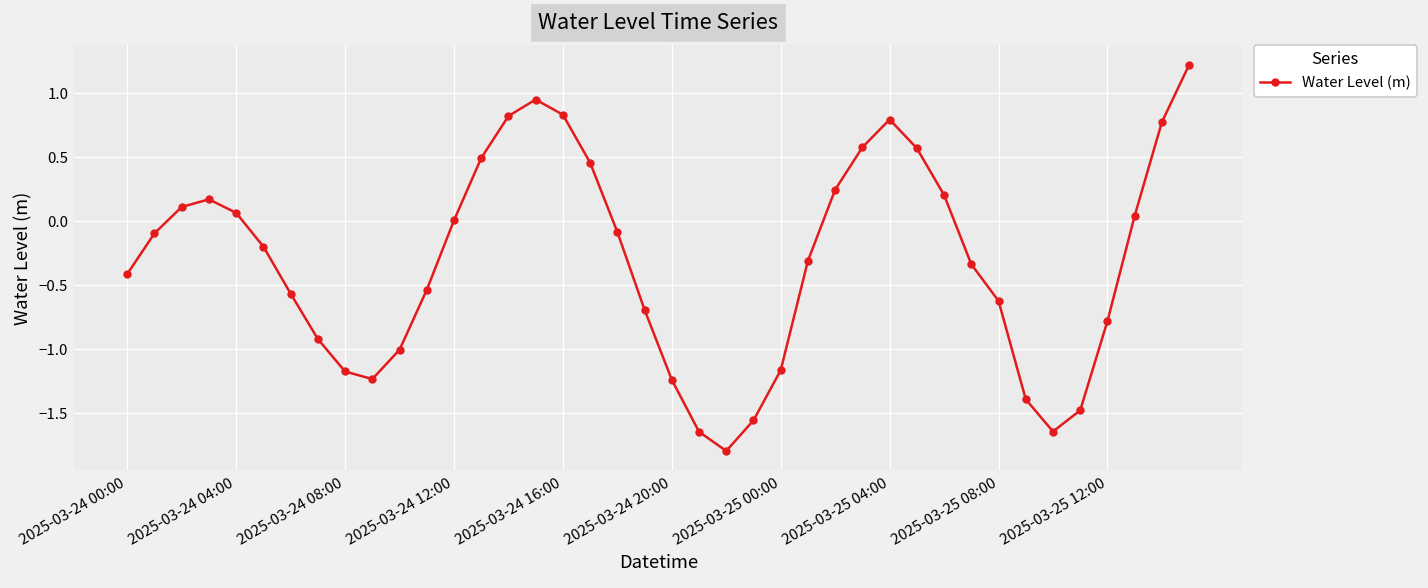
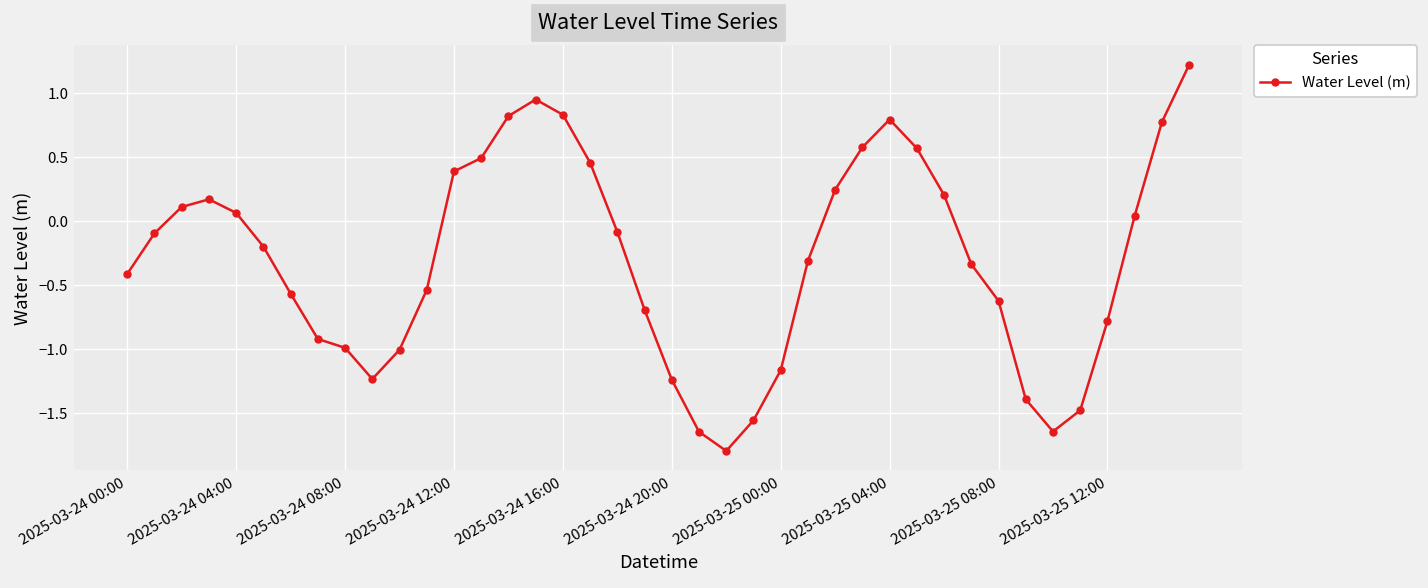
2025-03-24 08:00: -1.17 -> -0.99
2025-03-24 12:00: 0.01 -> 0.39
